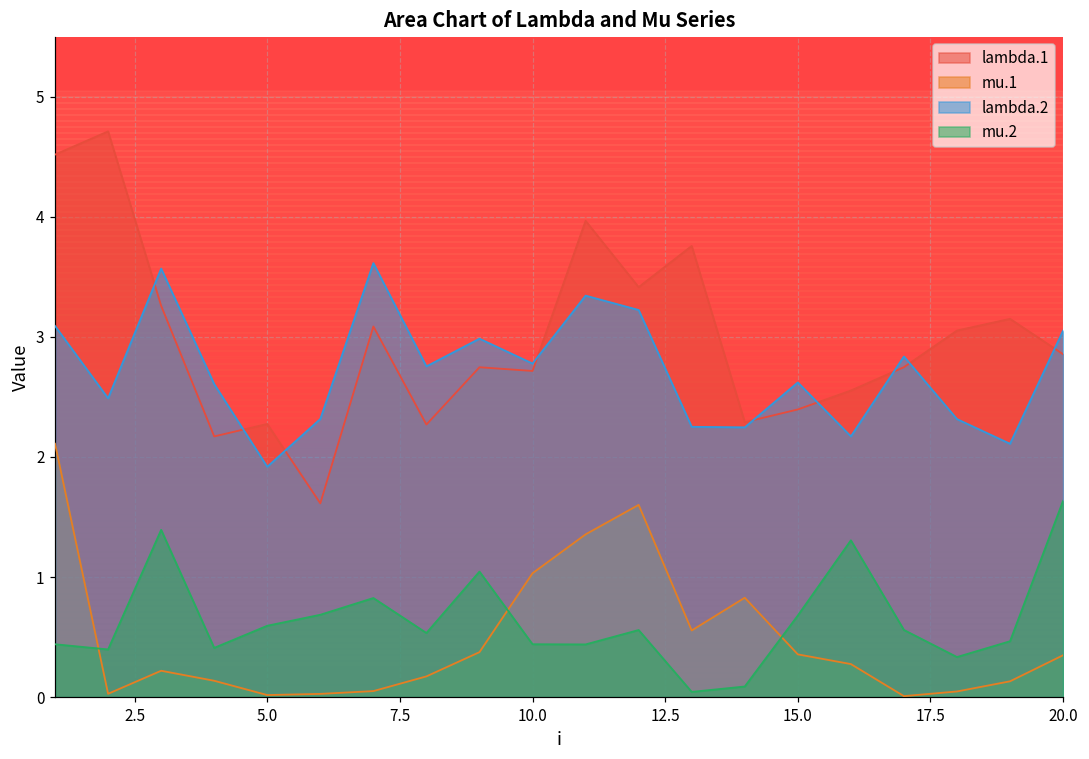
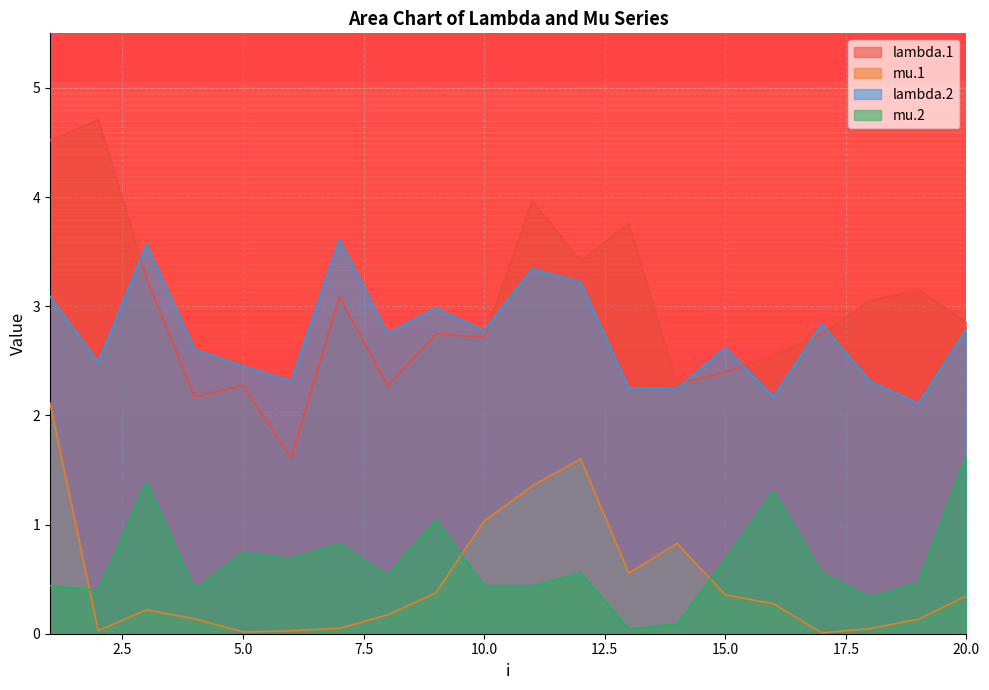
lambda.2, 5.0: 1.92 -> 2.45
mu.2, 5.0: 0.59 -> 0.74
lambda.2, 20.0: 3.05 -> 2.79
